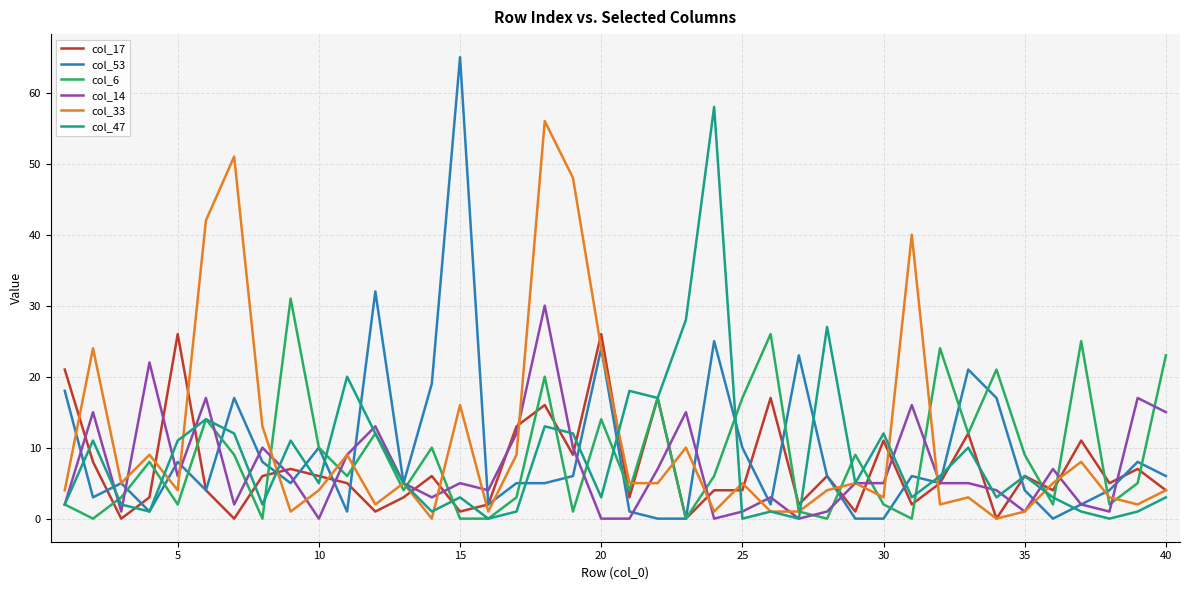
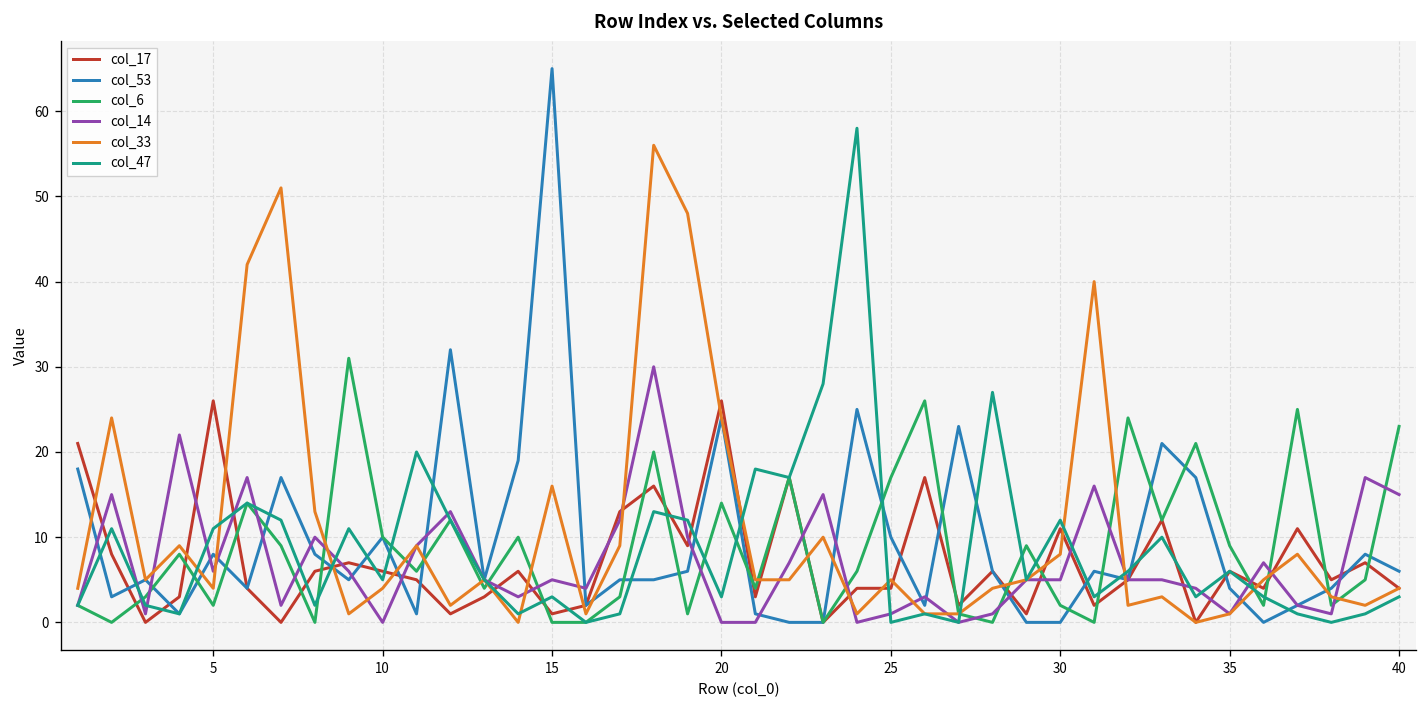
col_33, 30: 3 -> 8
